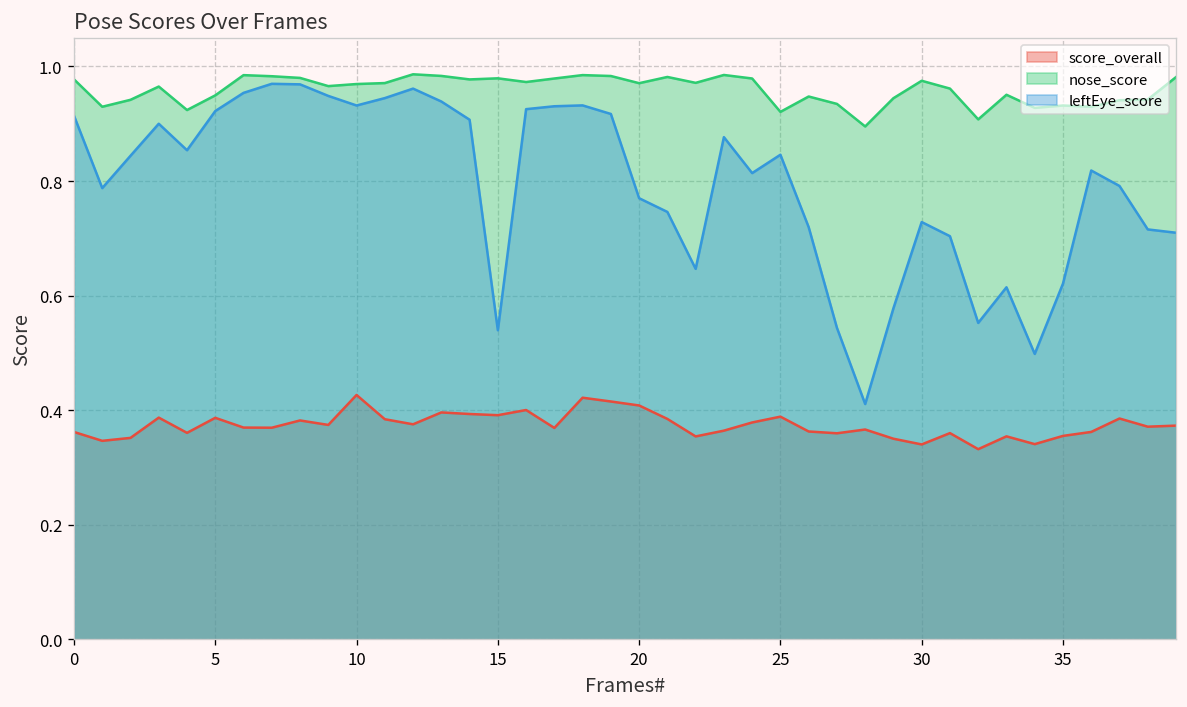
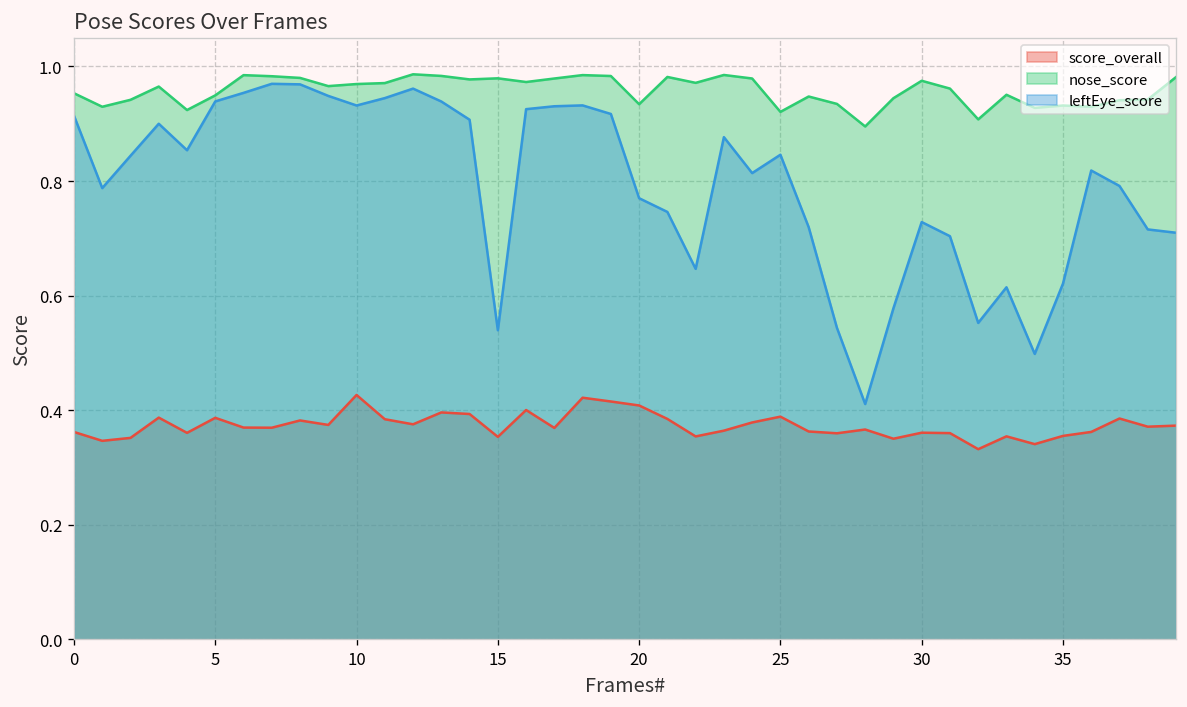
nose_score, 0: 0.98 -> 0.95
leftEye_score, 5: 0.92 -> 0.94
score_overall, 15: 0.39 -> 0.35
nose_score, 20: 0.97 -> 0.93
score_overall, 30: 0.34 -> 0.36
